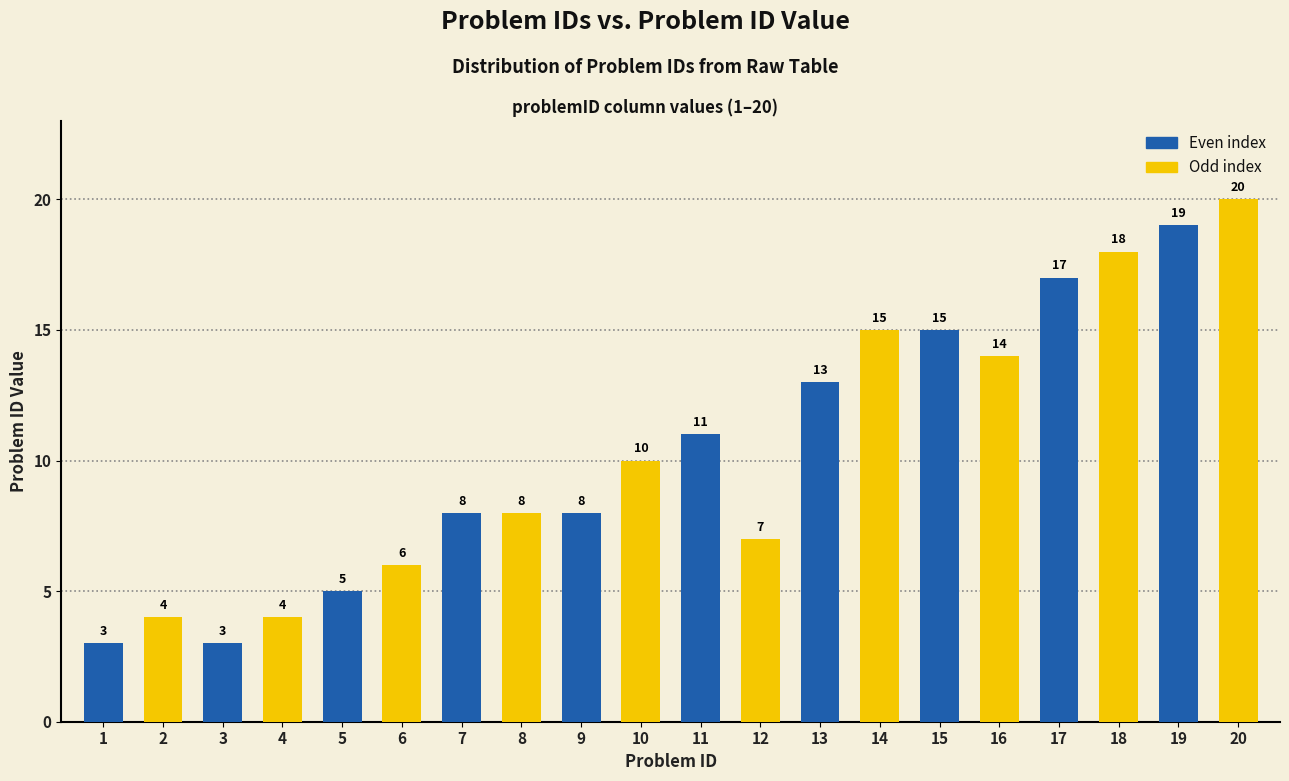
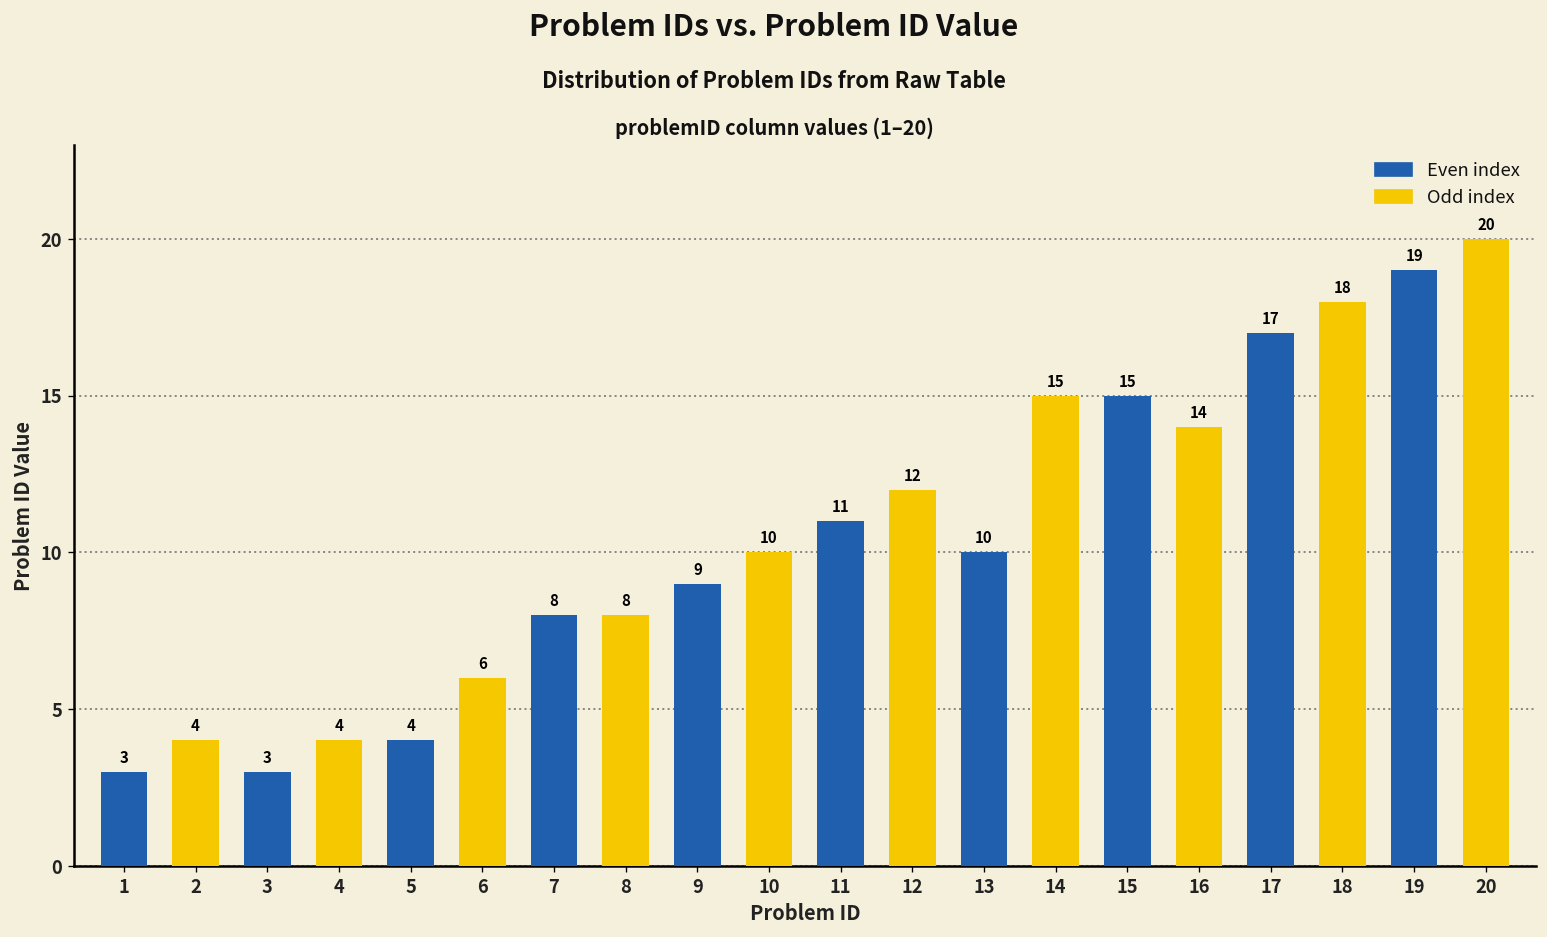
5: 5 -> 4
9: 8 -> 9
12: 7 -> 12
13: 13 -> 10
